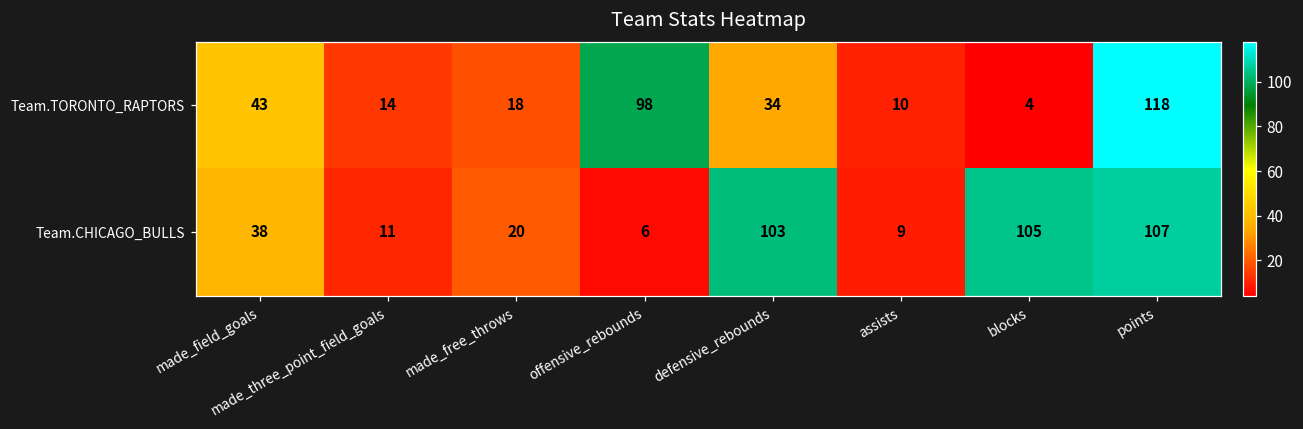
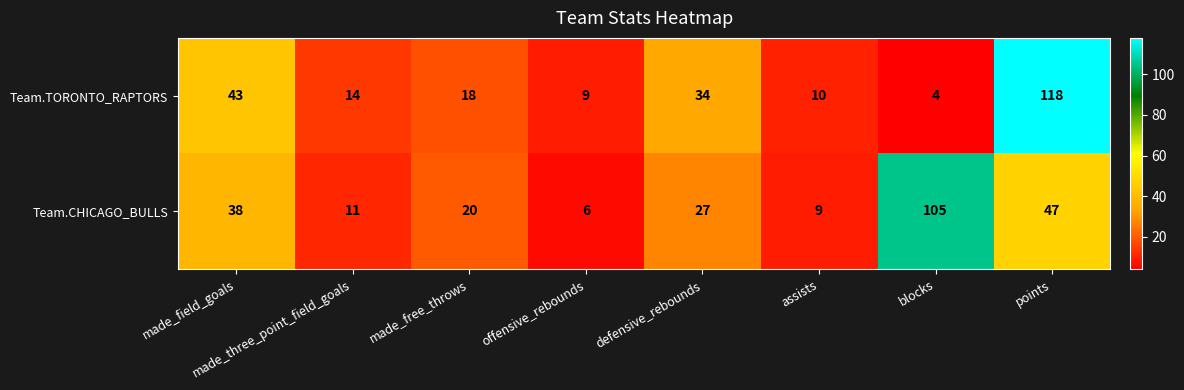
Team.TORONTO_RAPTORS, offensive_rebounds: 98 -> 9
Team.CHICAGO_BULLS, defensive_rebounds: 103 -> 27
Team.CHICAGO_BULLS, points: 107 -> 47
